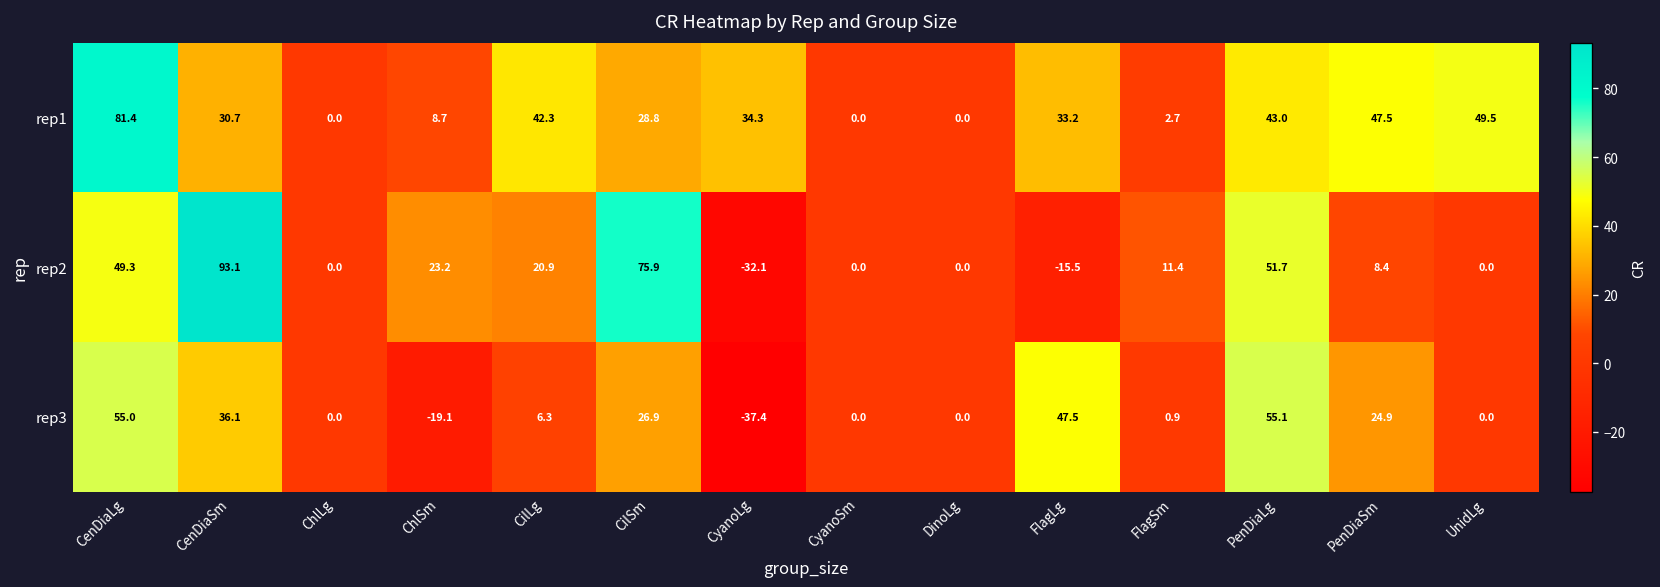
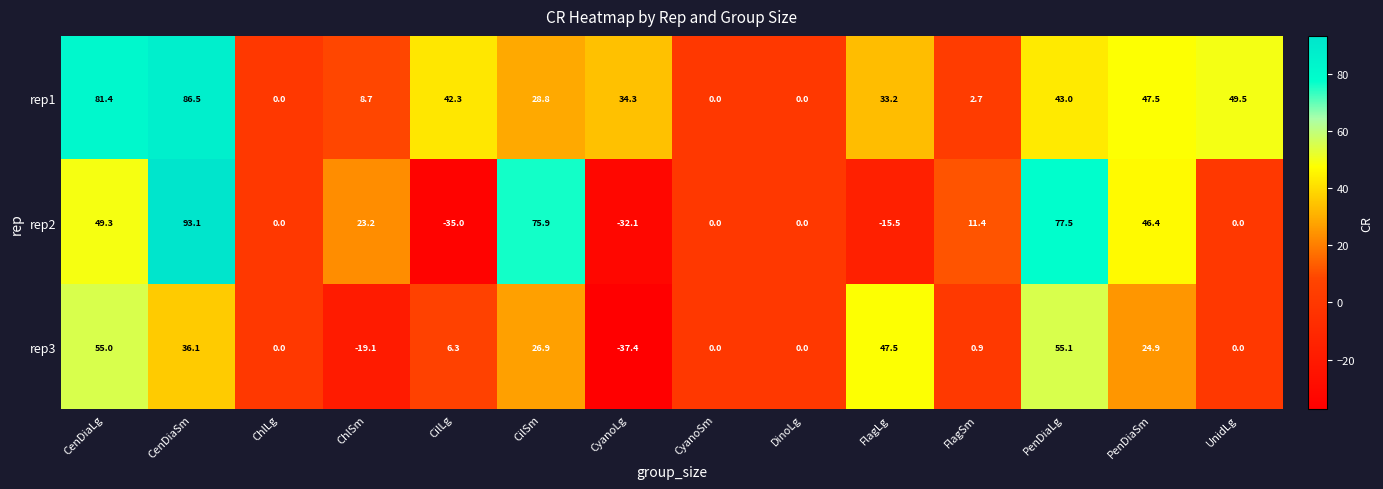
rep1, CenDiaSm: 30.7 -> 86.5
rep2, CilLg: 20.9 -> -35.0
rep2, PenDiaLg: 51.7 -> 77.5
rep2, PenDiaSm: 8.4 -> 46.4
